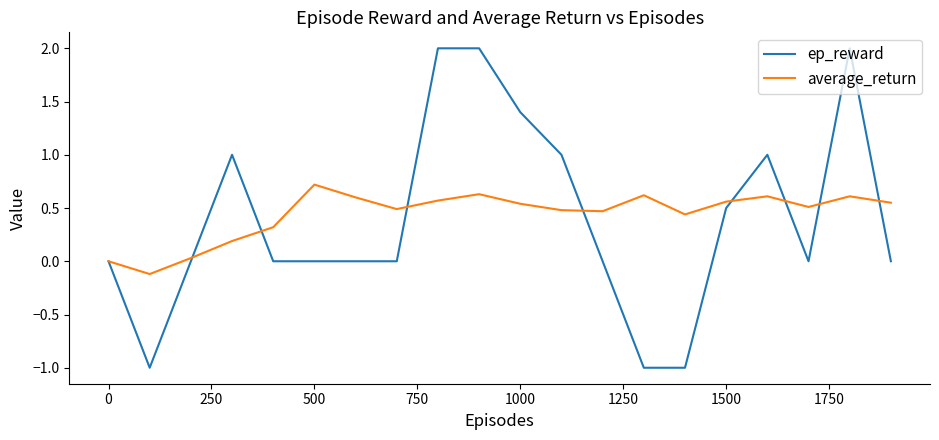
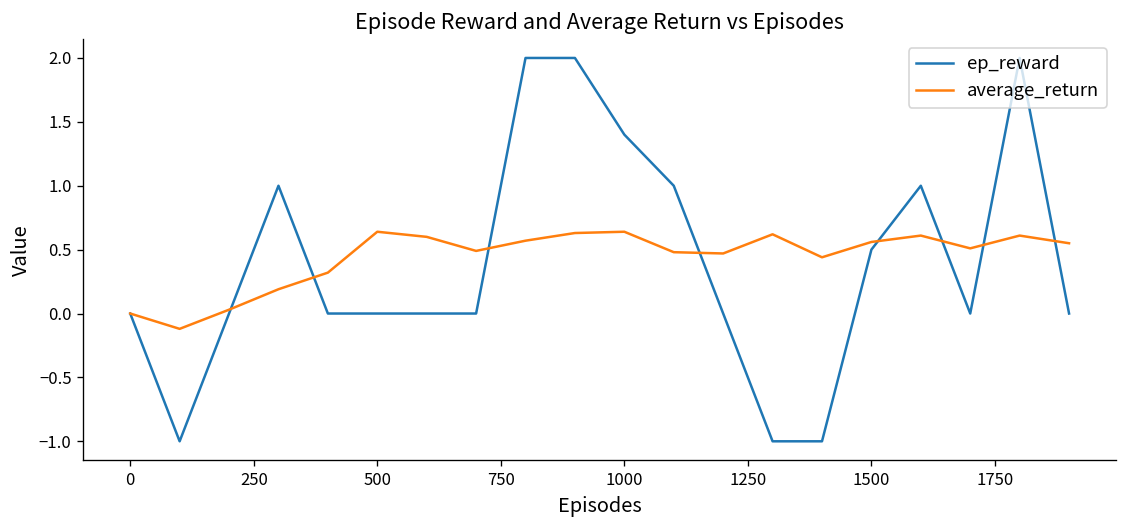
average_return, 500: 0.72 -> 0.64
average_return, 1000: 0.54 -> 0.64
